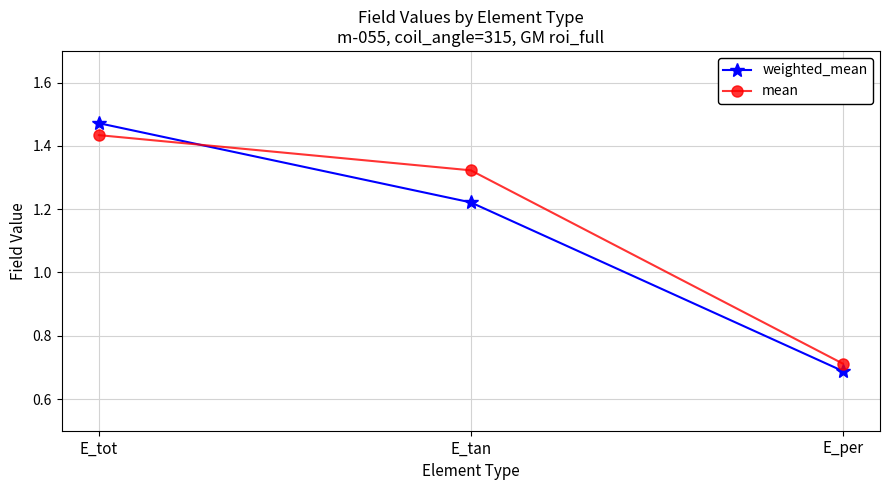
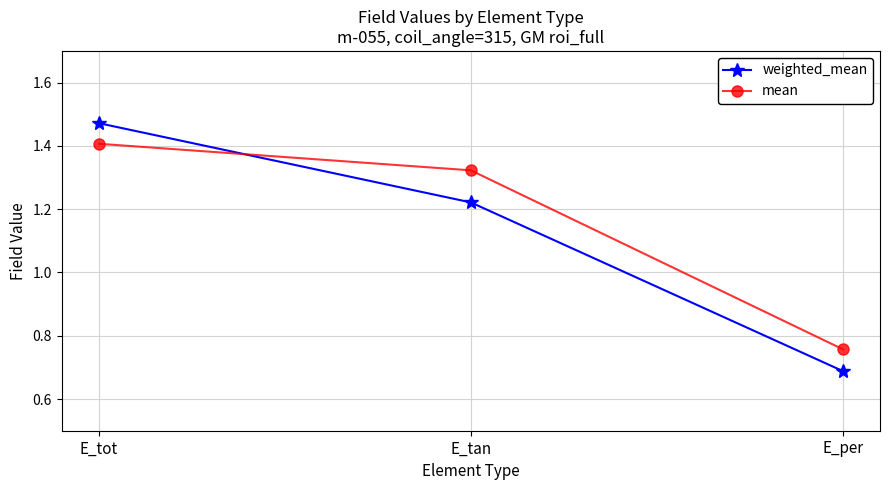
mean, E_tot: 1.43 -> 1.41
mean, E_per: 0.71 -> 0.76
